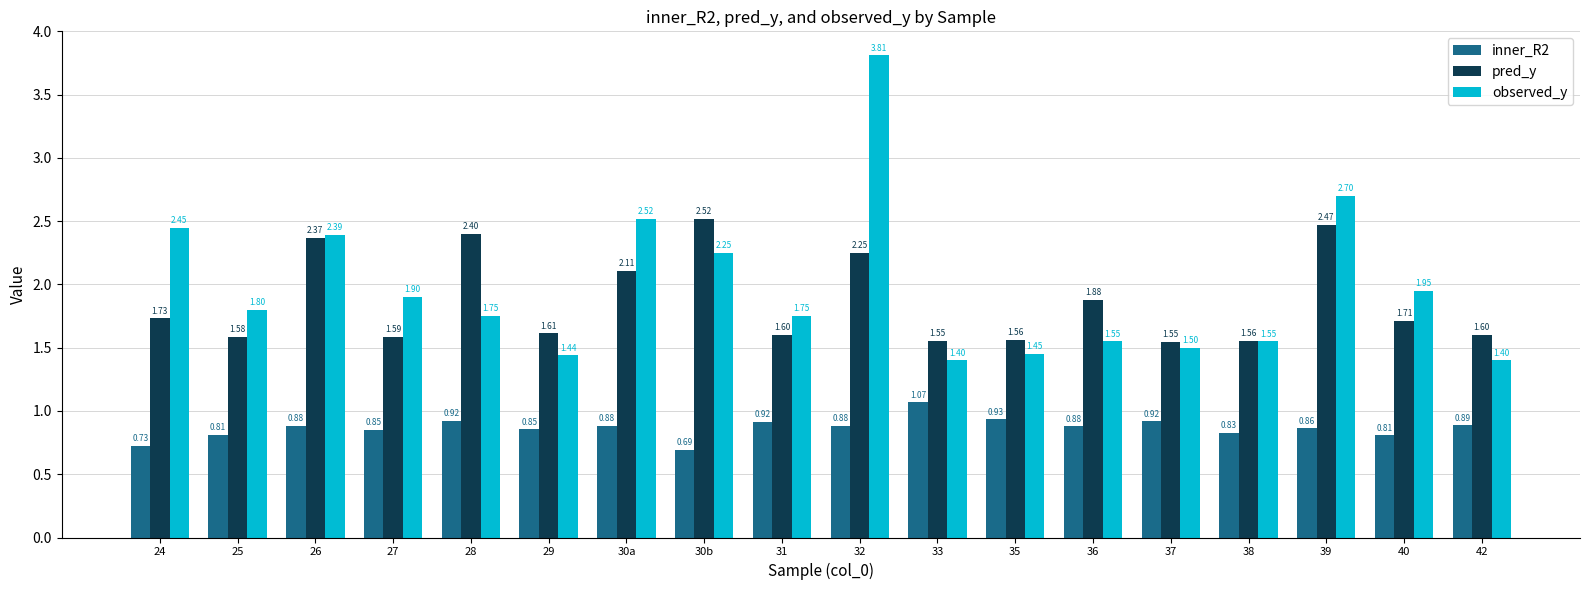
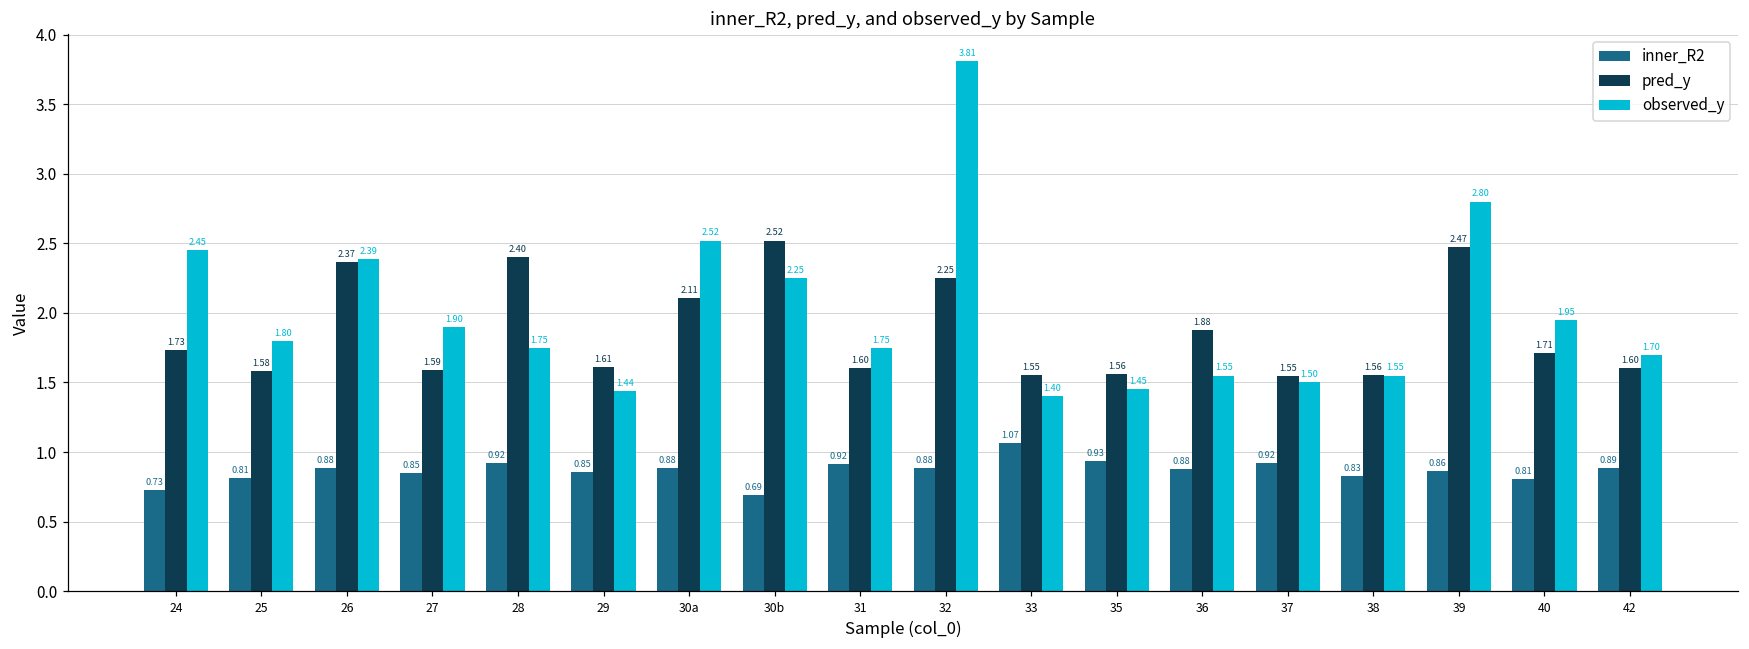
observed_y, 39: 2.70 -> 2.80
observed_y, 42: 1.40 -> 1.70
